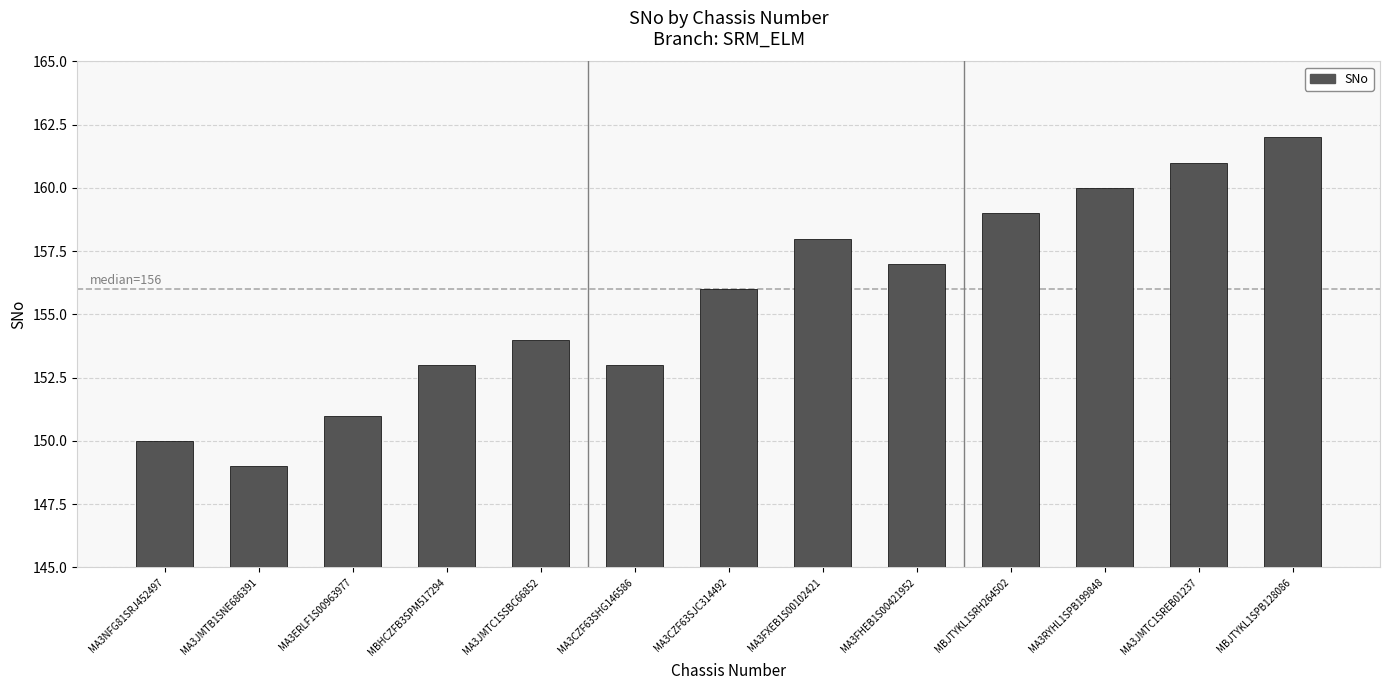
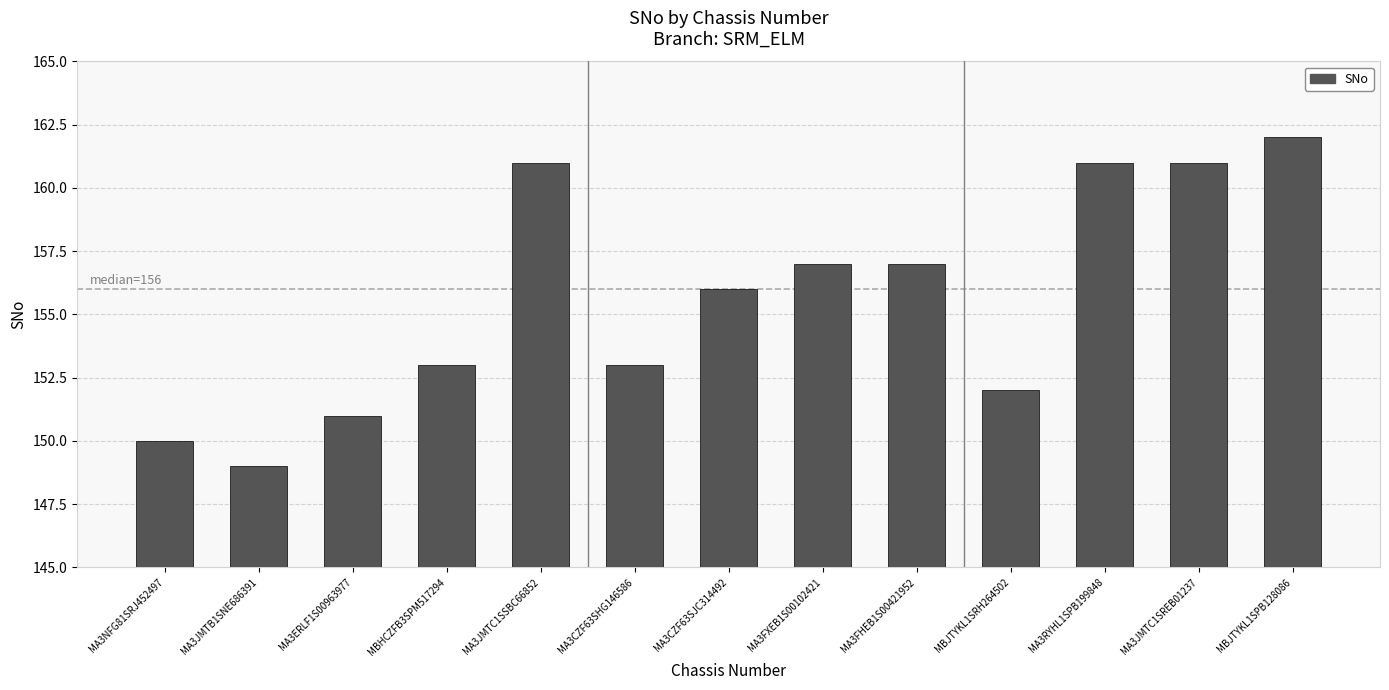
MA3JMTC1SSBC66852: 154 -> 161
MA3FXEB1S00102421: 158 -> 157
MBJTYKL1SRH264502: 159 -> 152
MA3RYHL1SPB199848: 160 -> 161
